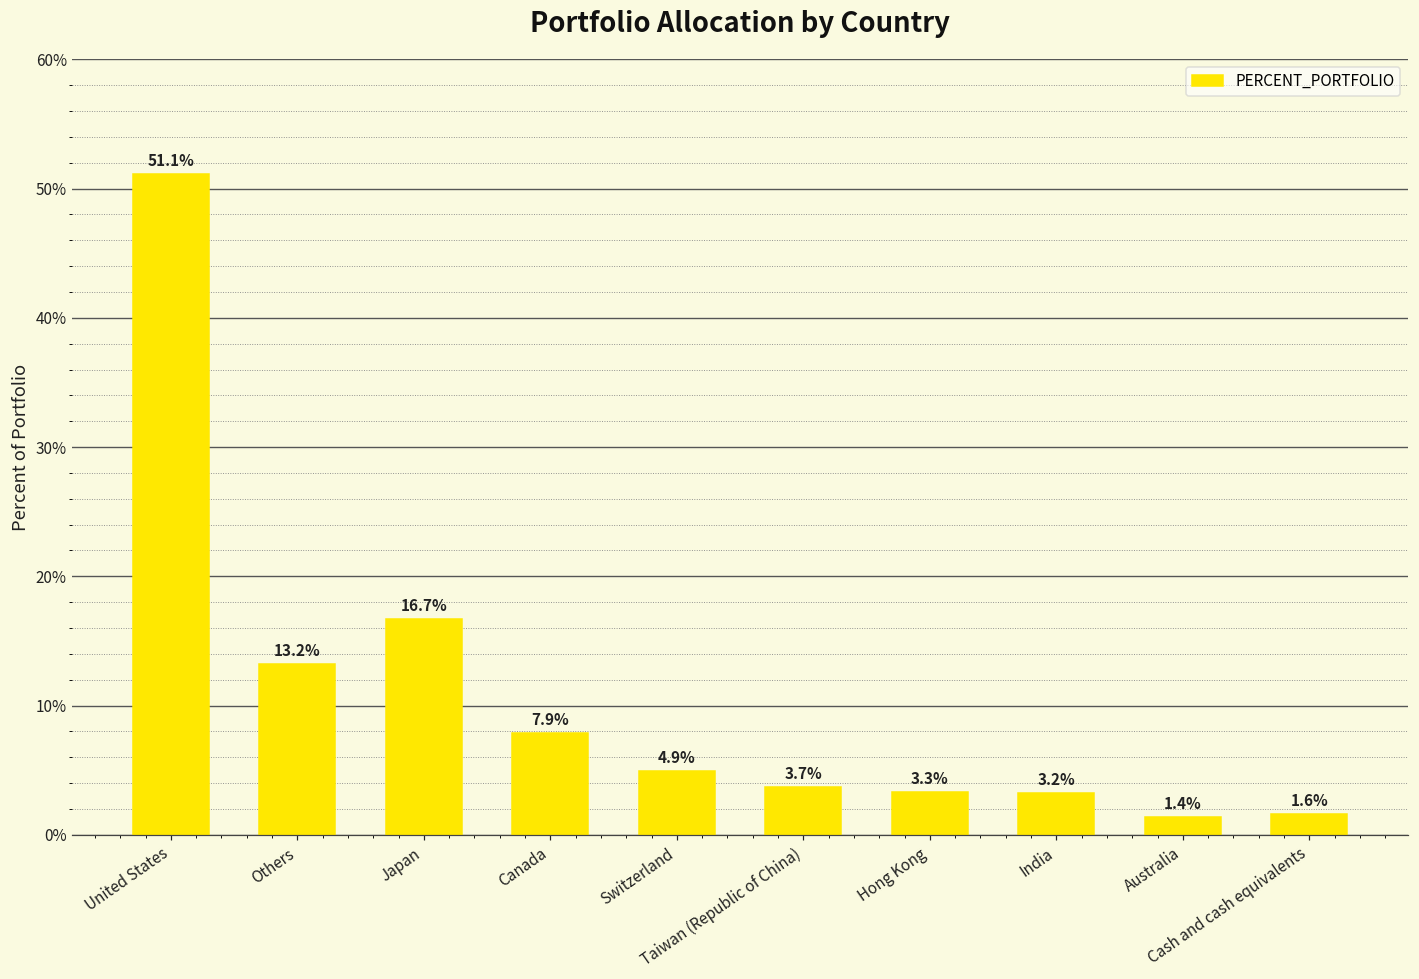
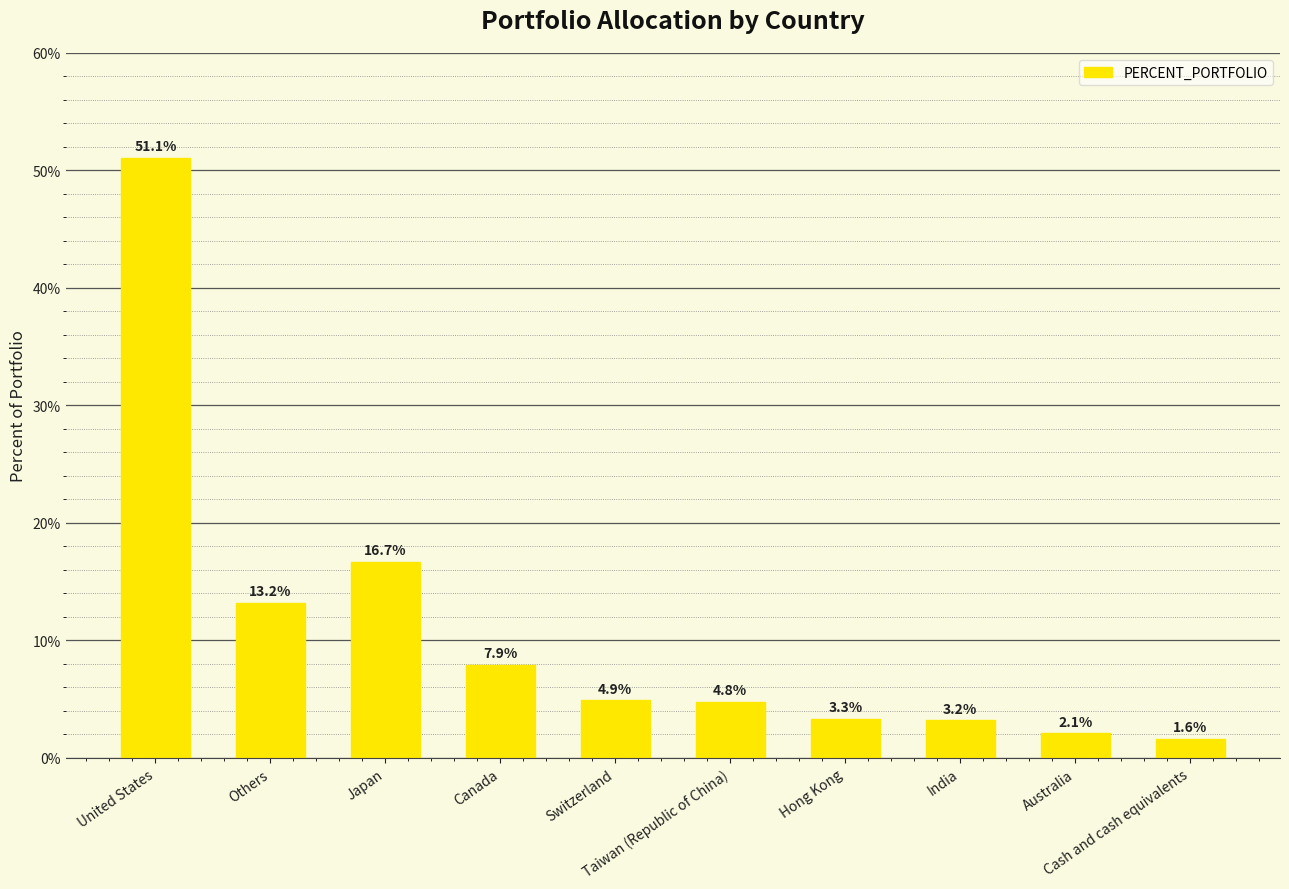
Taiwan (Republic of China): 3.7% -> 4.8%
Australia: 1.4% -> 2.1%
